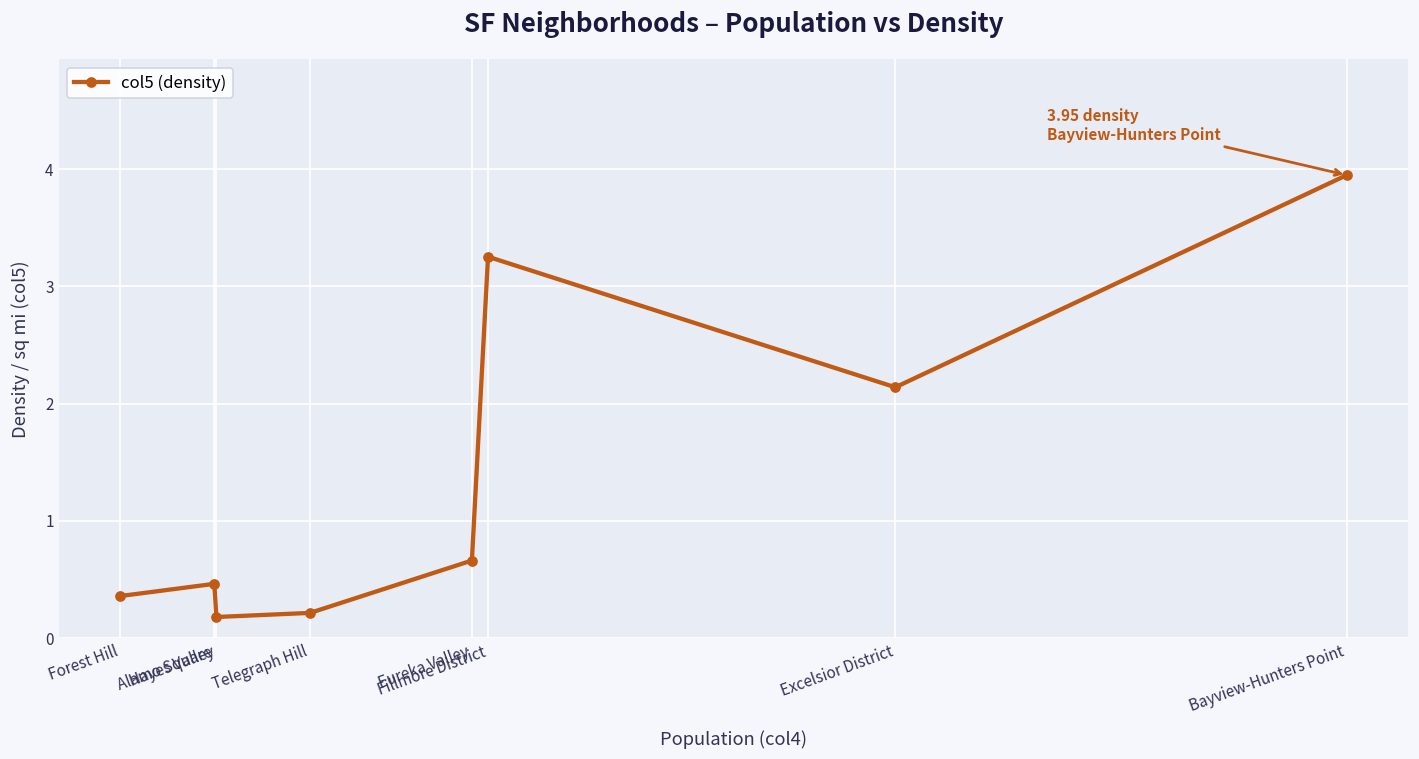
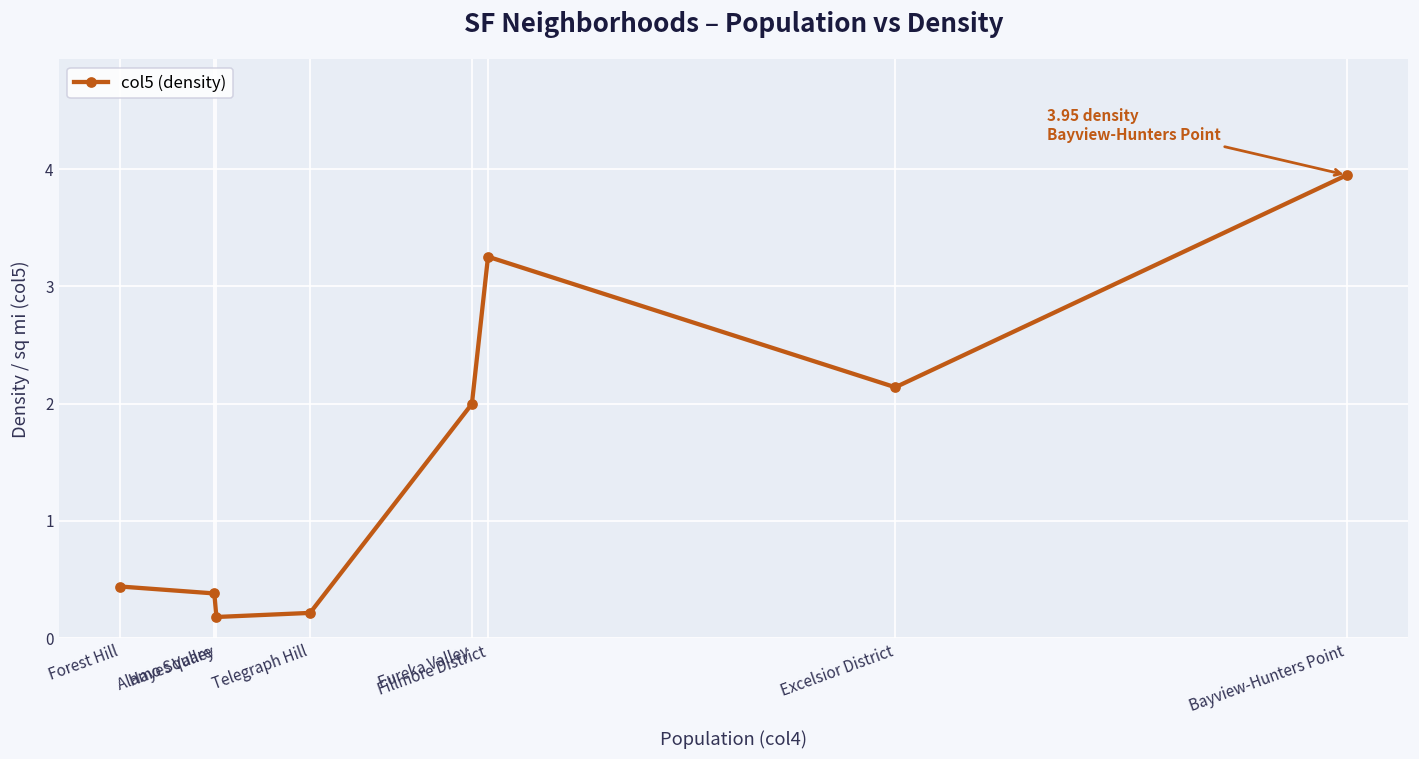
Forest Hill: 0.36 -> 0.44
Alamo Square: 0.46 -> 0.38
Eureka Valley: 0.66 -> 2.00
